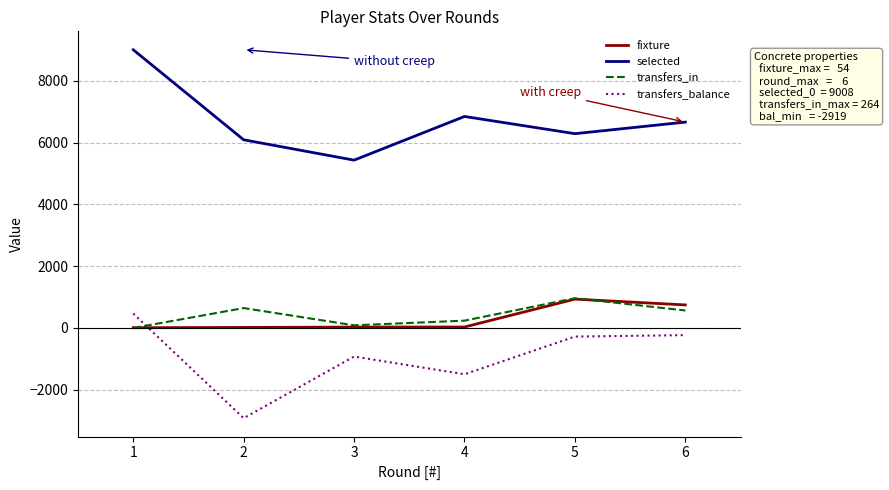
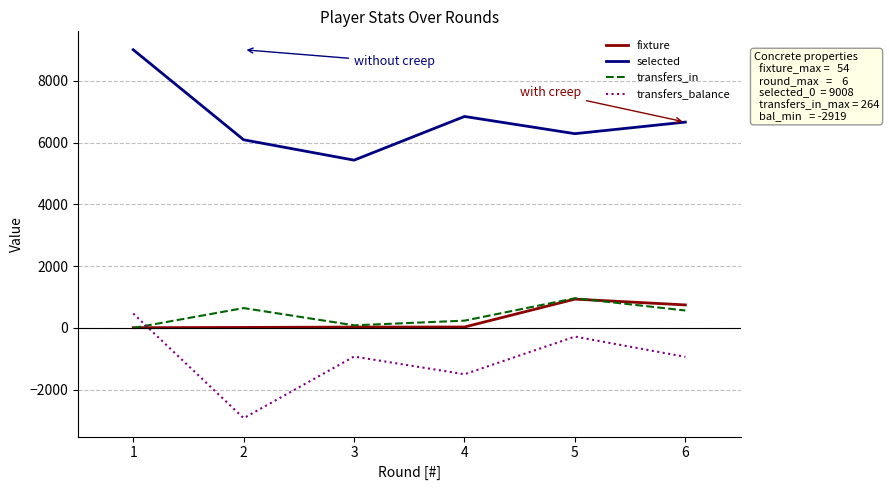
transfers_balance, 6: -200 -> -900
